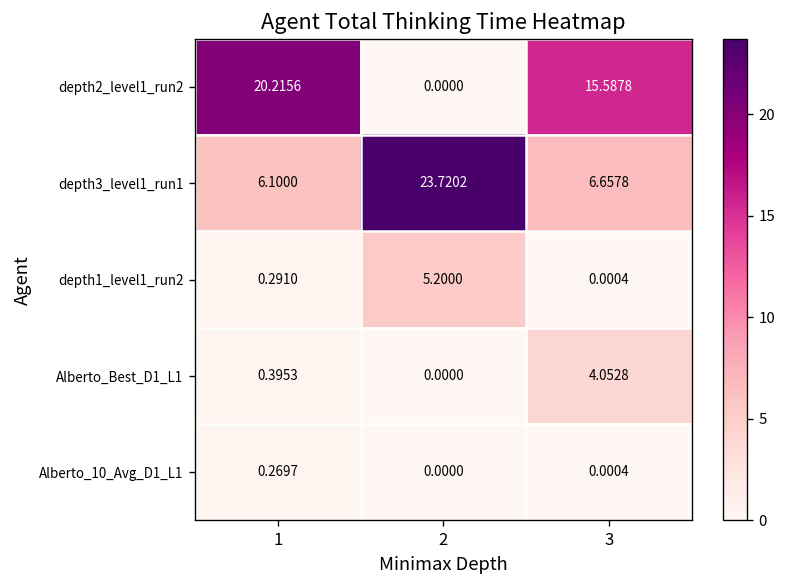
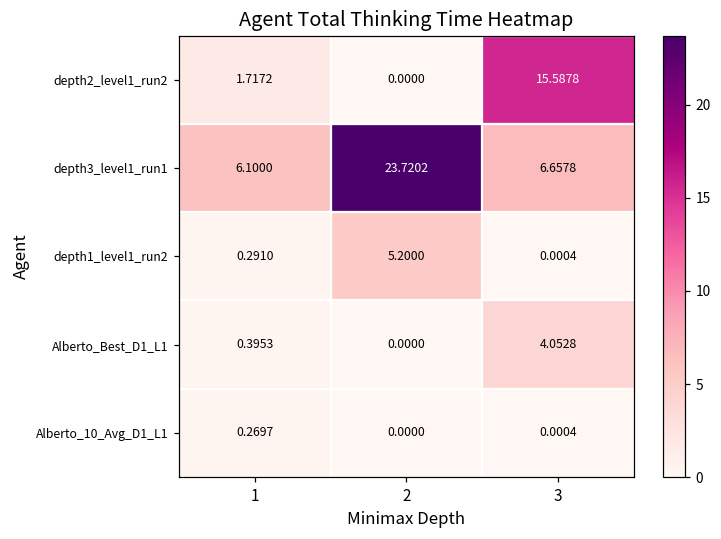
depth2_level1_run2, 1: 20.2156 -> 1.7172
